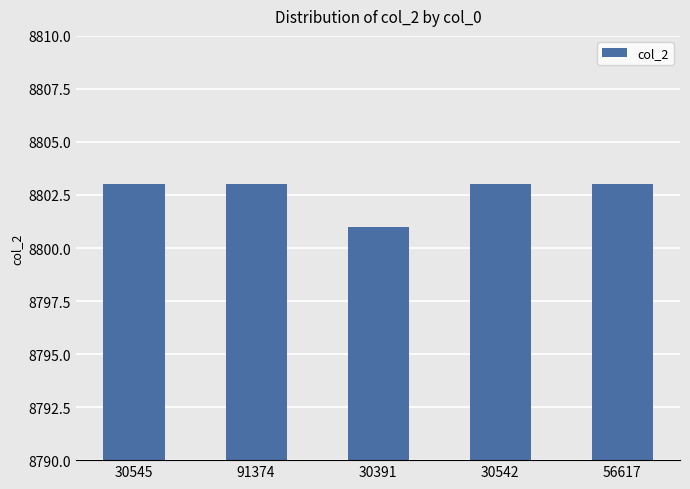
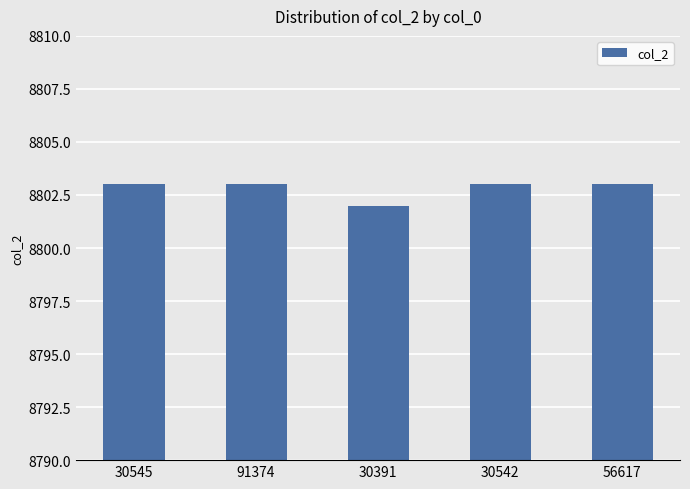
30391: 8801 -> 8802
